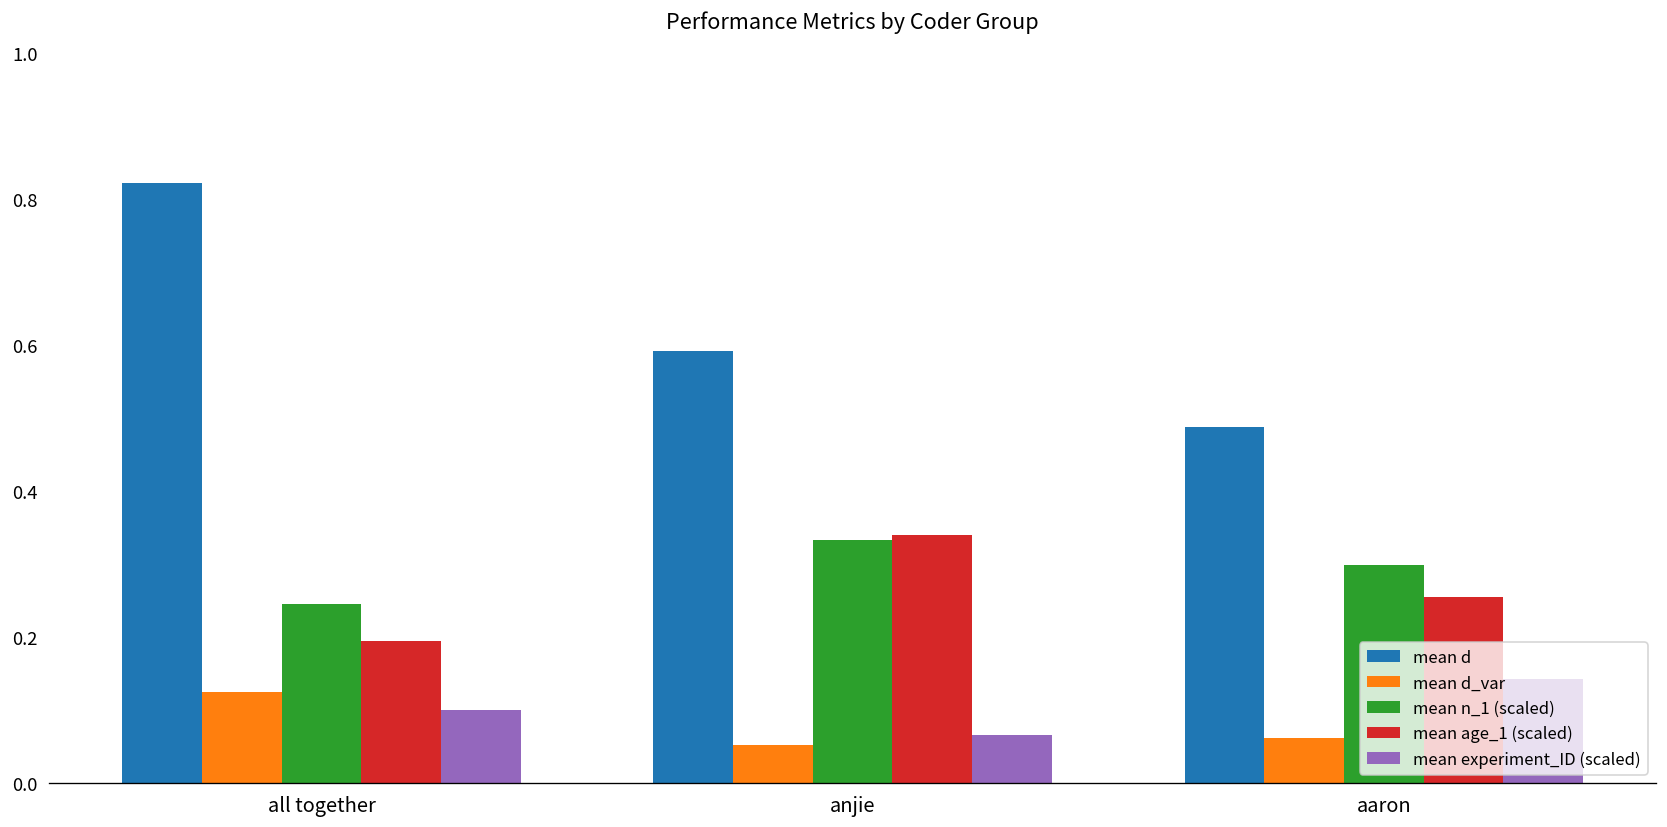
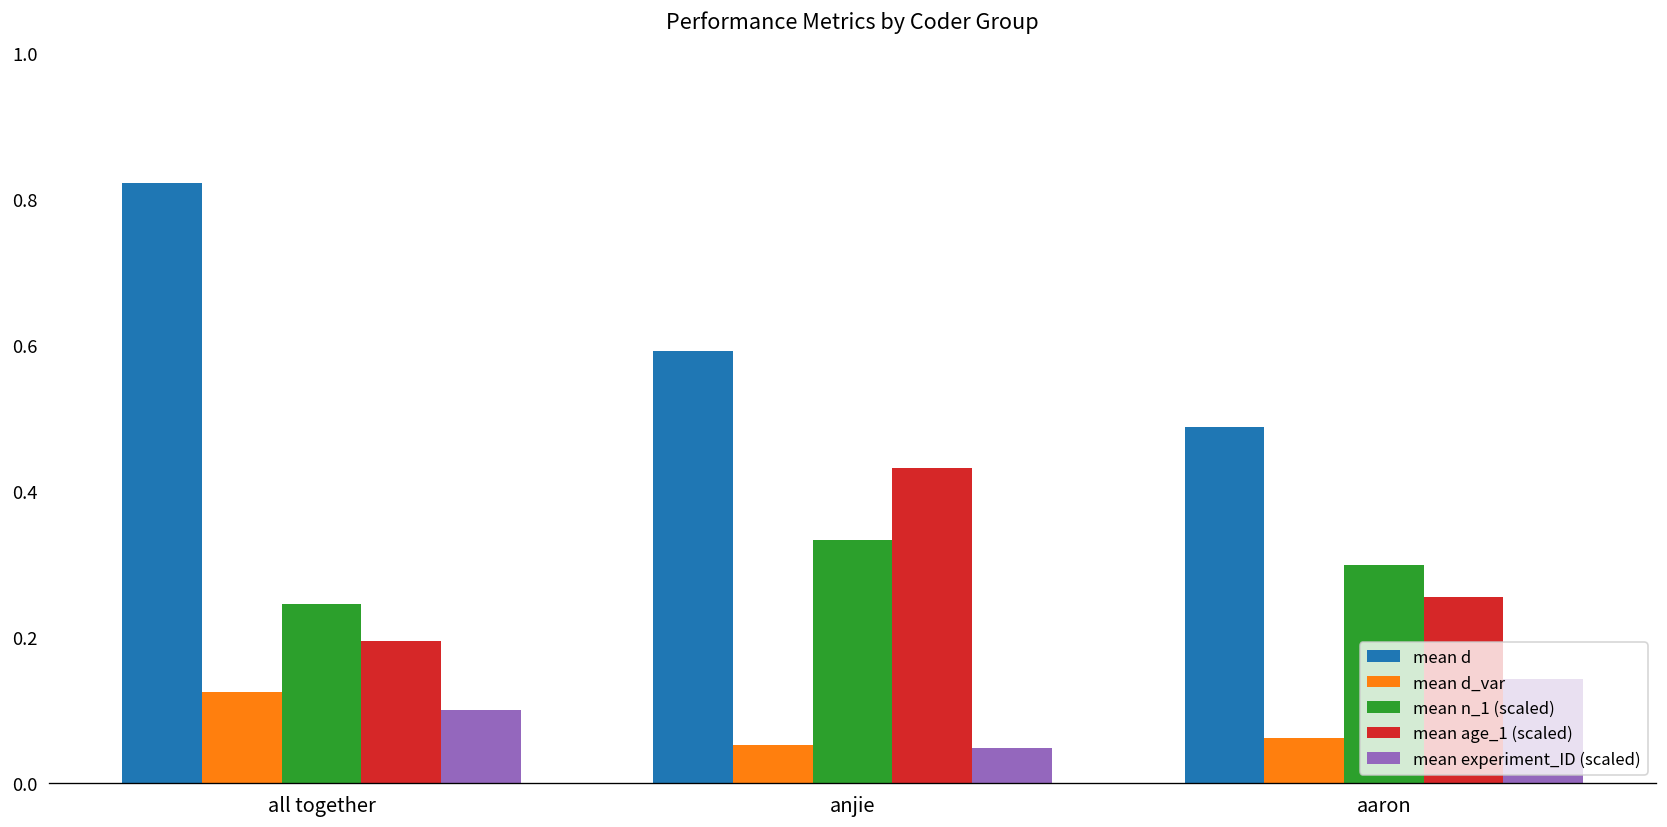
mean age_1 (scaled), anjie: 0.34 -> 0.43
mean experiment_ID (scaled), anjie: 0.07 -> 0.05
